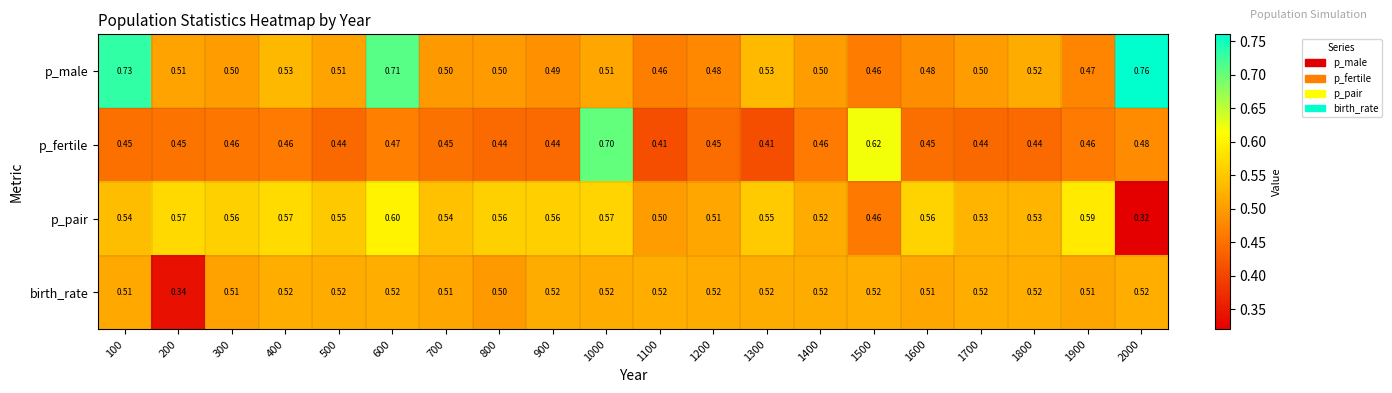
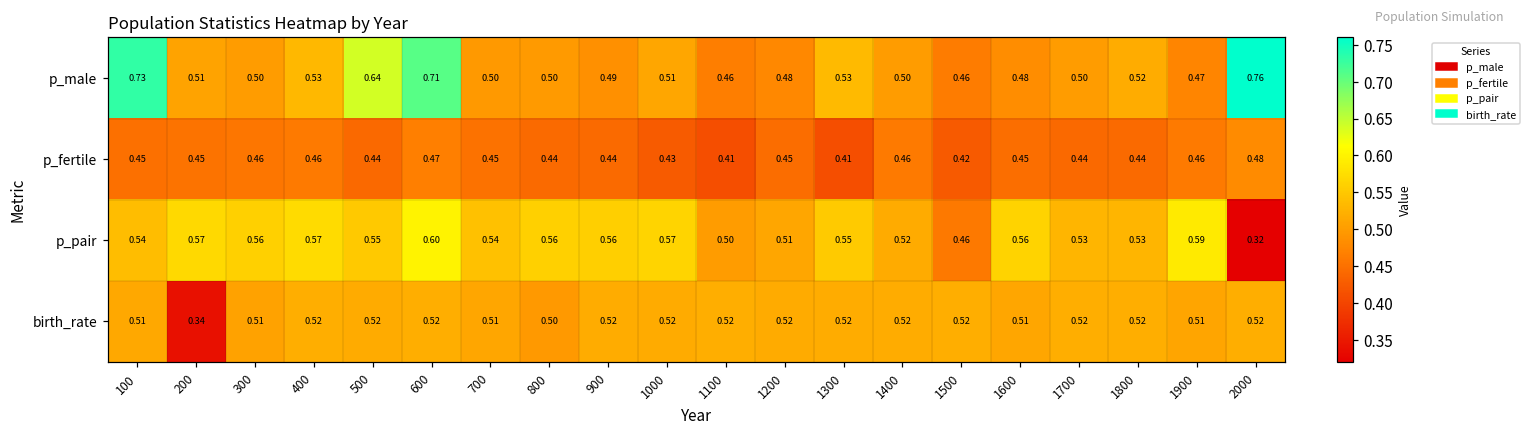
p_male, 500: 0.51 -> 0.64
p_fertile, 1000: 0.70 -> 0.43
p_fertile, 1500: 0.62 -> 0.42
